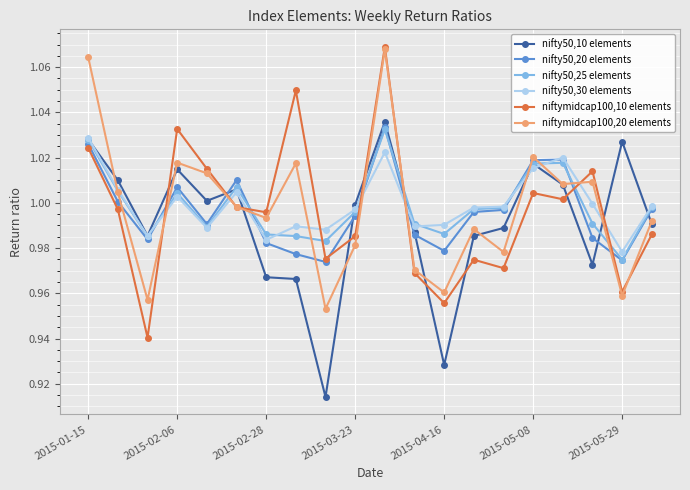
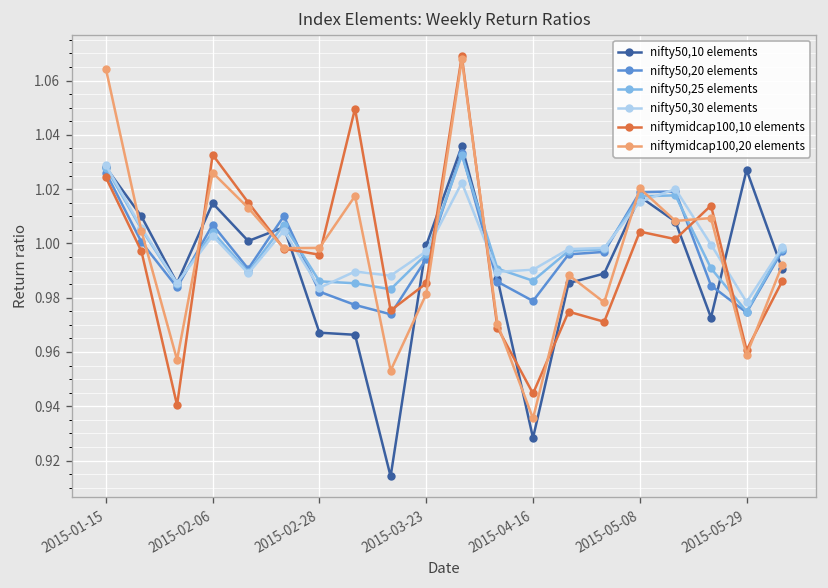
niftymidcap100,20 elements, 2015-02-06: 1.018 -> 1.026
niftymidcap100,20 elements, 2015-02-28: 0.993 -> 0.998
niftymidcap100,10 elements, 2015-04-16: 0.956 -> 0.945
niftymidcap100,20 elements, 2015-04-16: 0.960 -> 0.936
